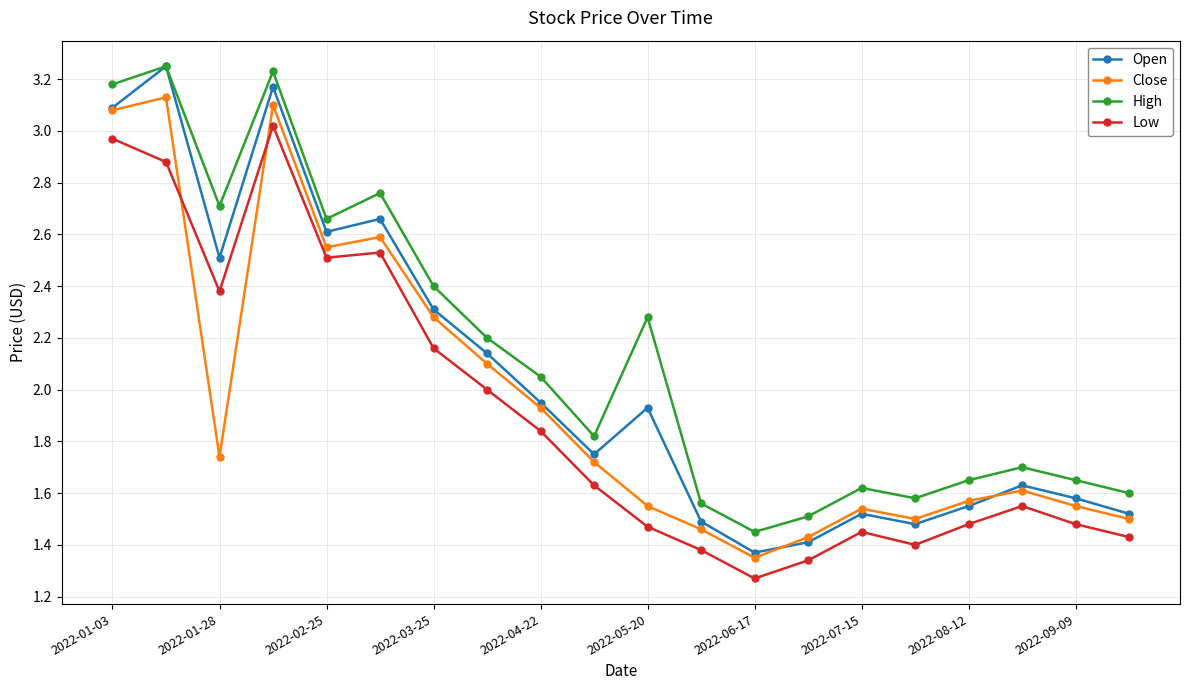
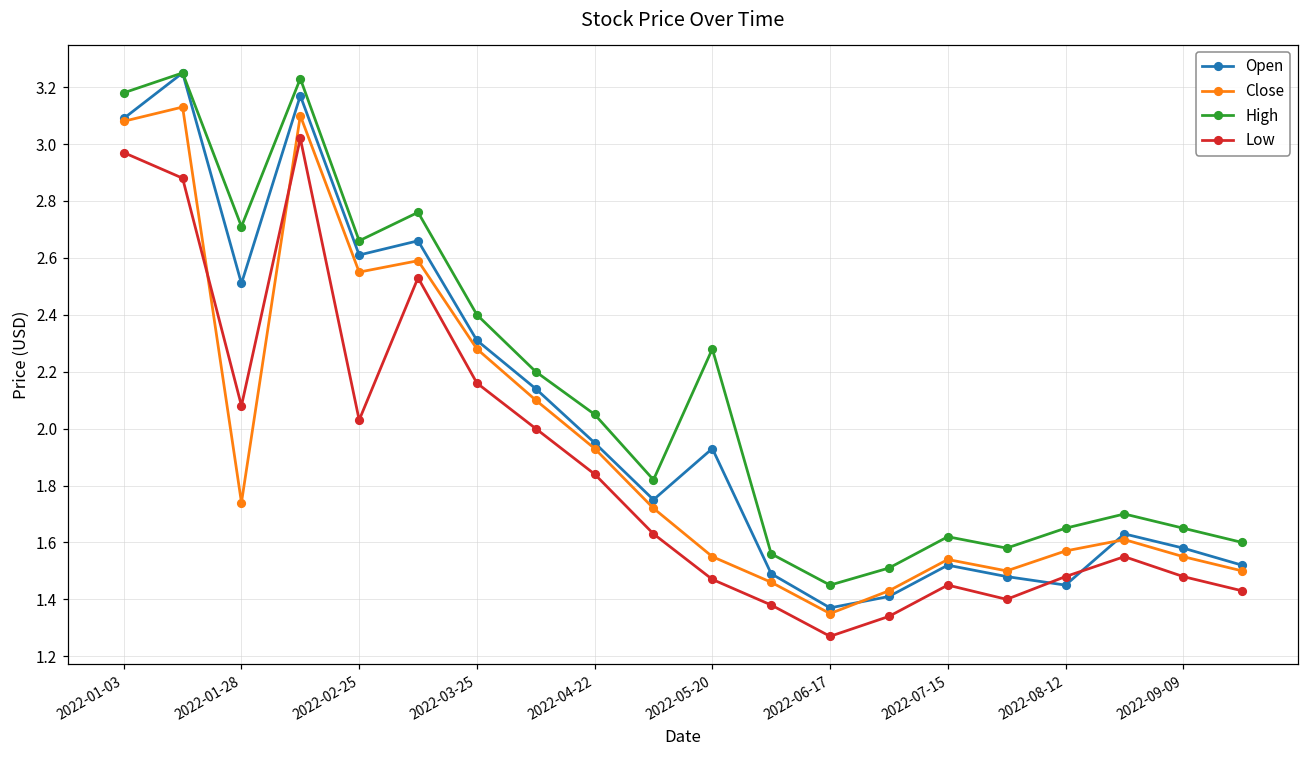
Low, 2022-01-28: 2.38 -> 2.08
Low, 2022-02-25: 2.51 -> 2.03
Open, 2022-08-12: 1.55 -> 1.45
